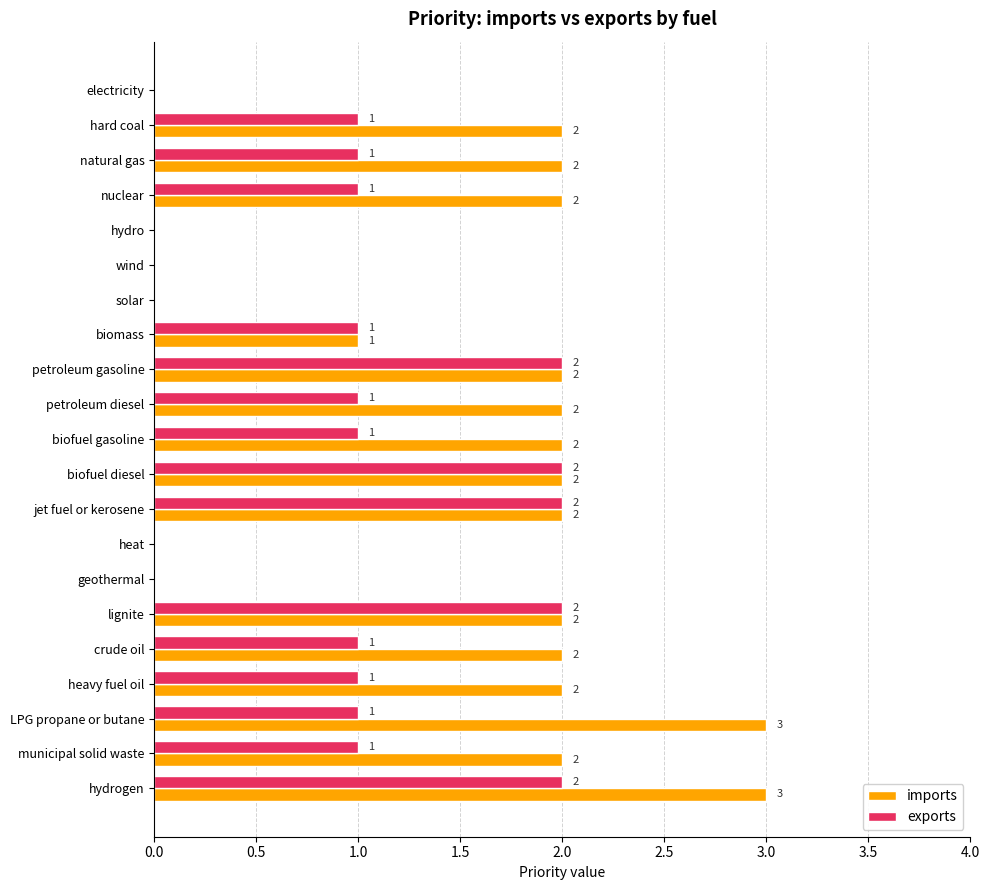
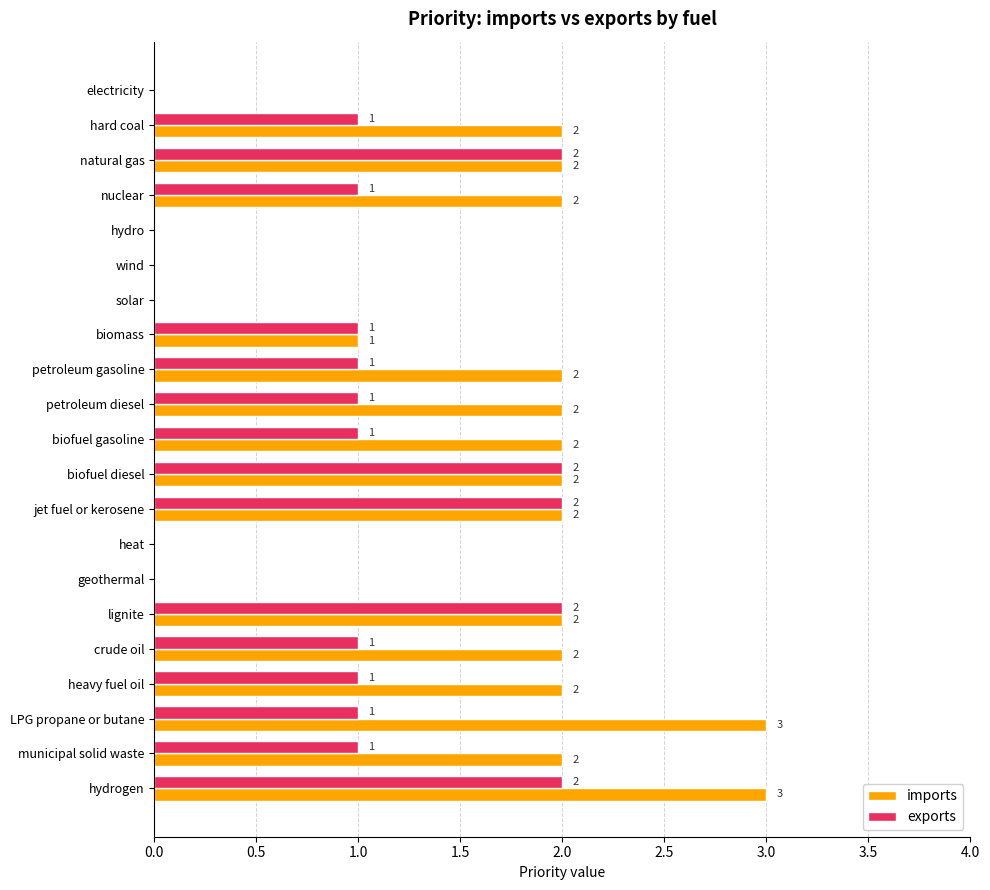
exports, natural gas: 1 -> 2
exports, petroleum gasoline: 2 -> 1
